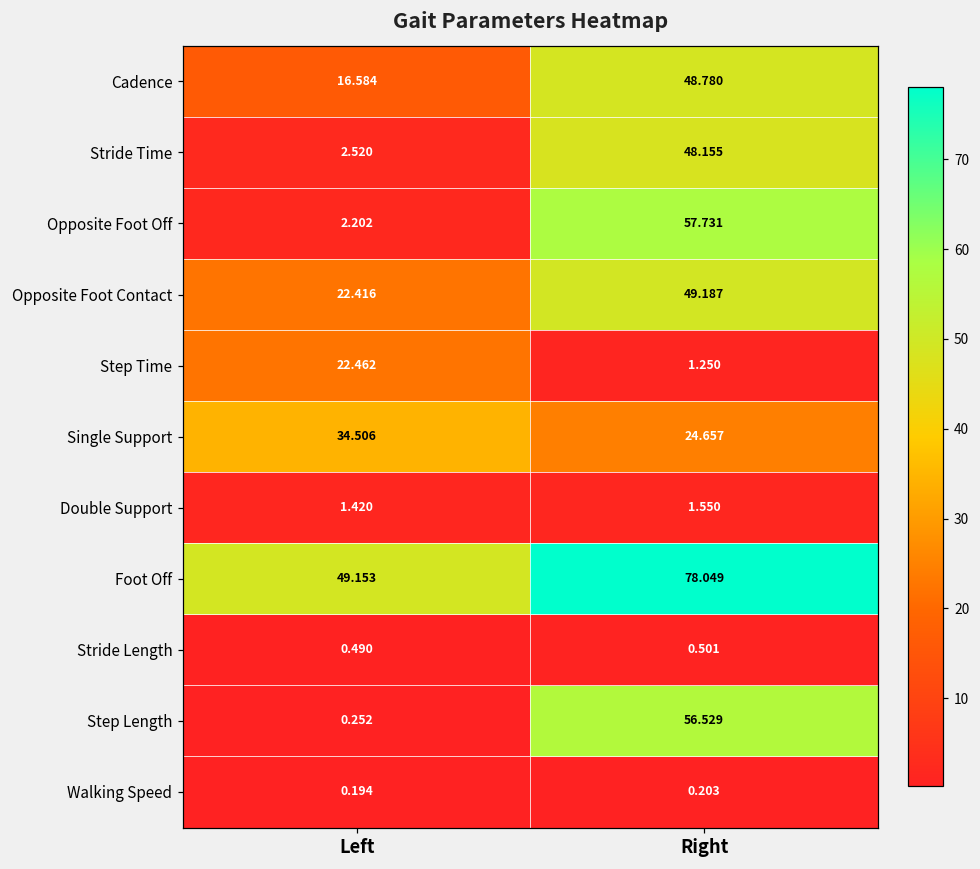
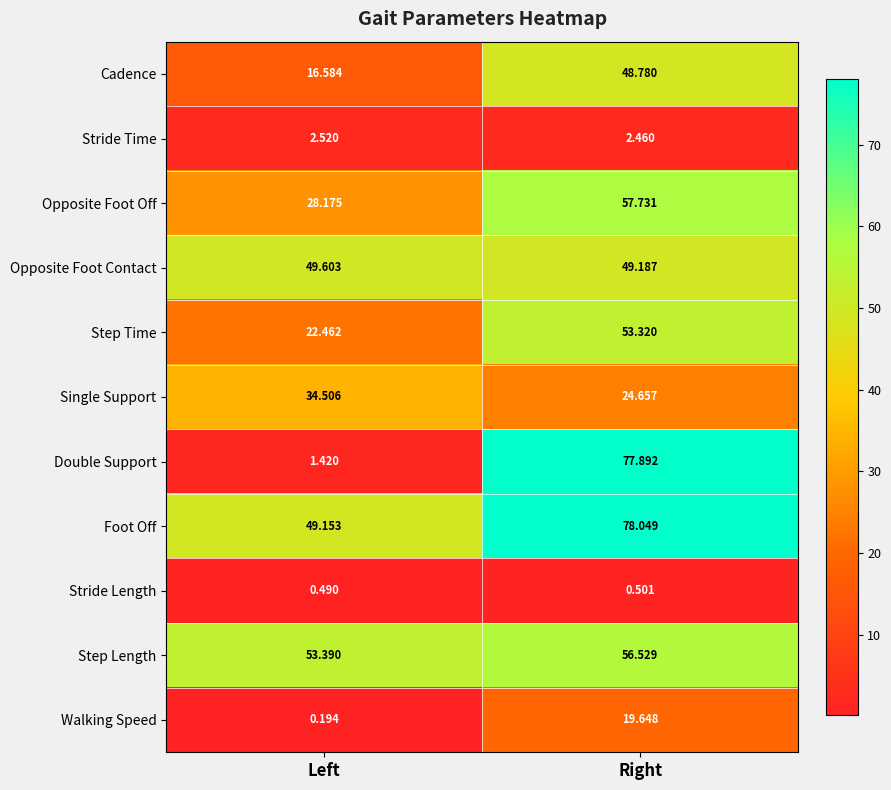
Stride Time, Right: 48.155 -> 2.460
Opposite Foot Off, Left: 2.202 -> 28.175
Opposite Foot Contact, Left: 22.416 -> 49.603
Step Time, Right: 1.250 -> 53.320
Double Support, Right: 1.550 -> 77.892
Step Length, Left: 0.252 -> 53.390
Walking Speed, Right: 0.203 -> 19.648
